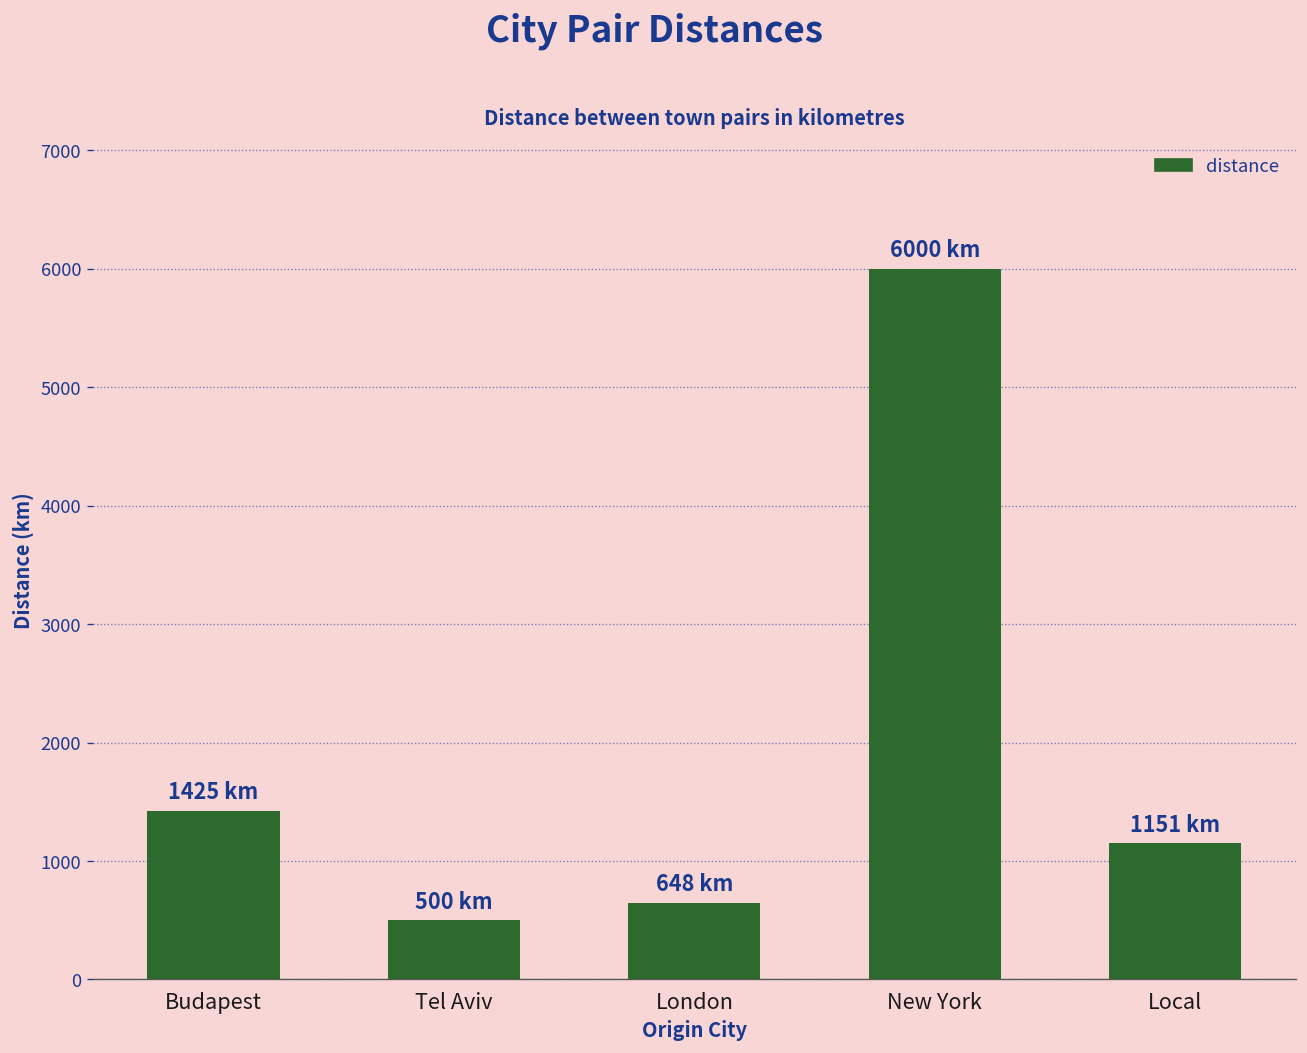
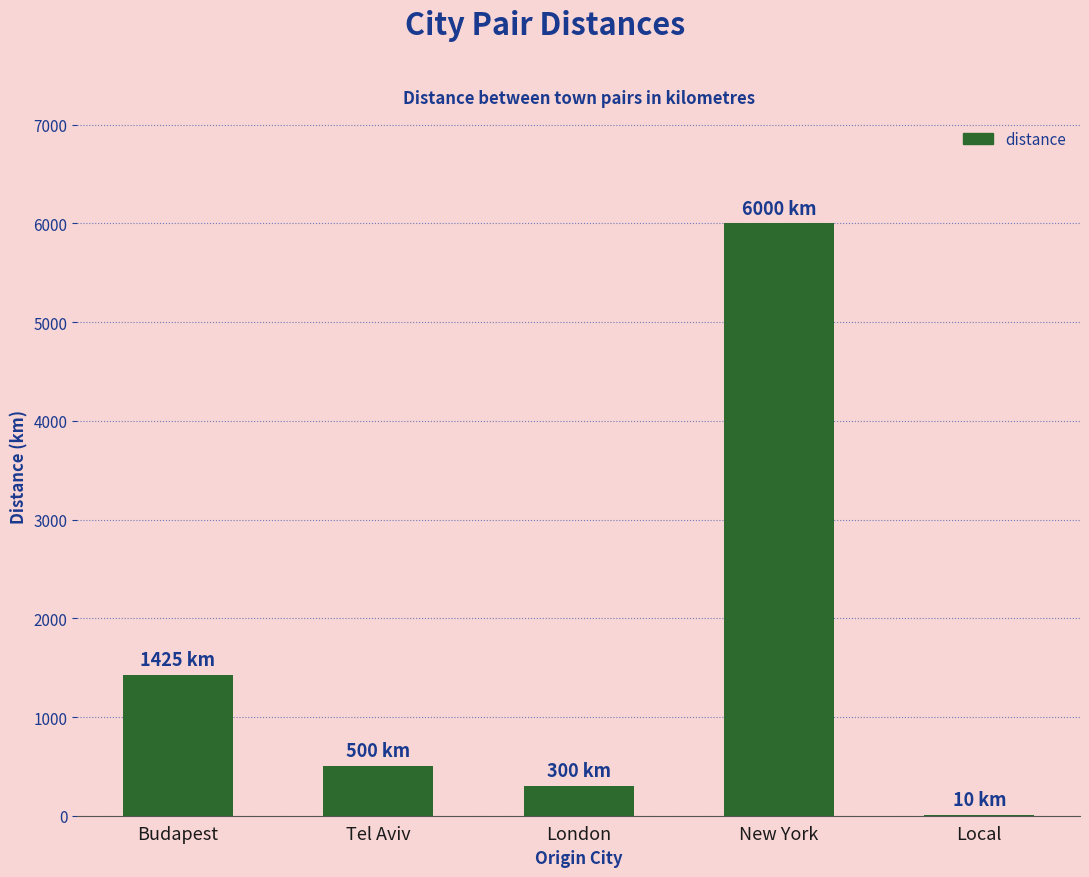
London: 648 -> 300
Local: 1151 -> 10
